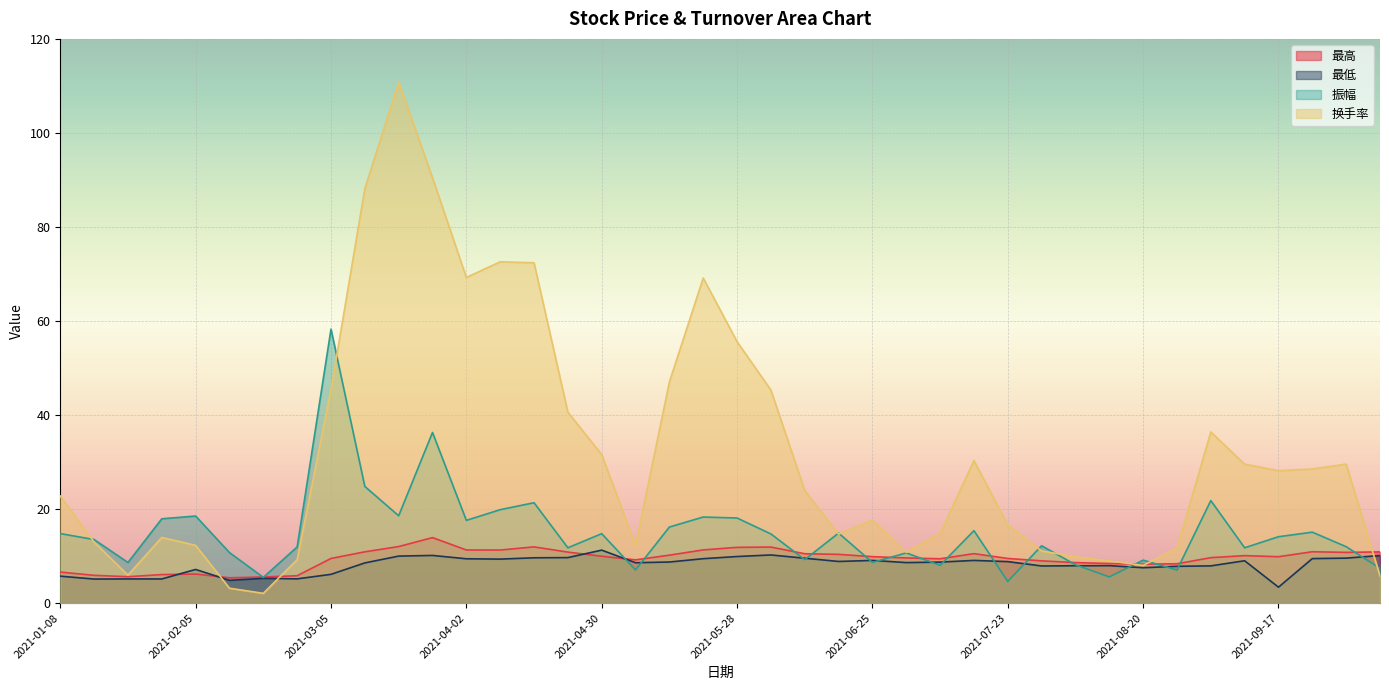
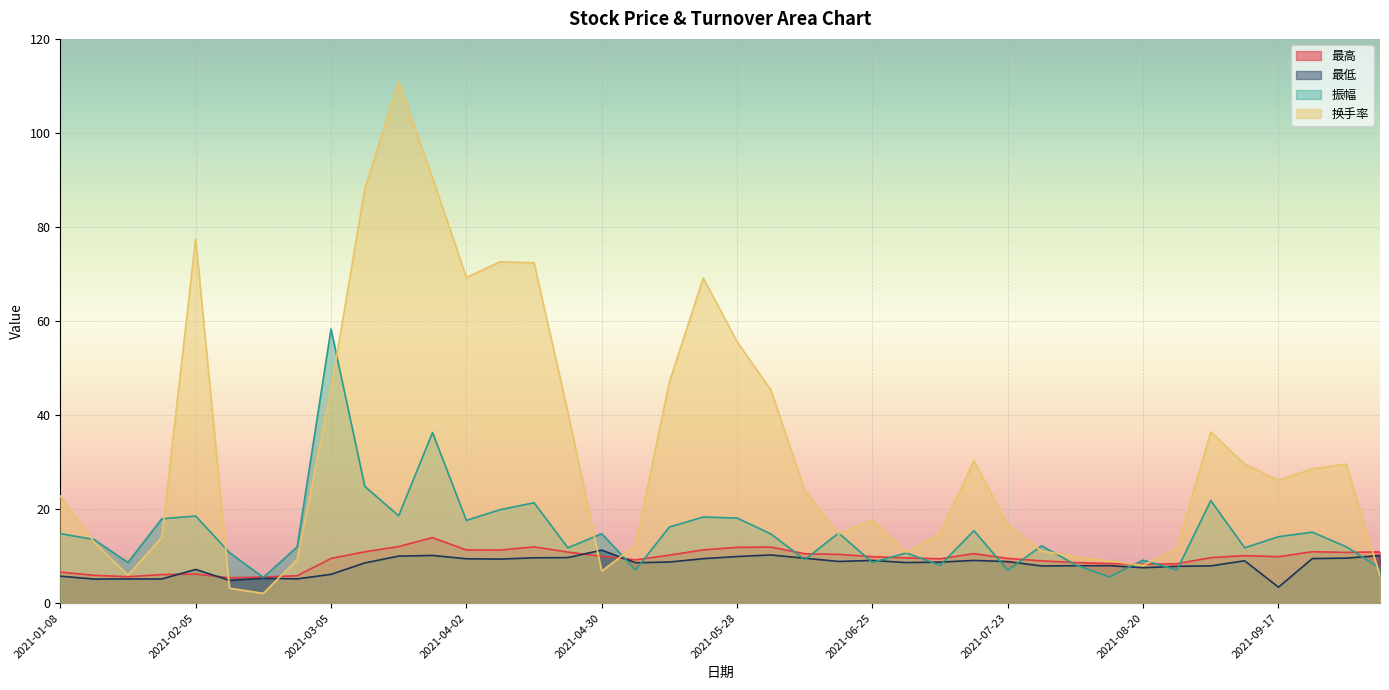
换手率, 2021-02-05: 12 -> 77
换手率, 2021-04-30: 32 -> 7
振幅, 2021-07-23: 5 -> 7
换手率, 2021-09-17: 28 -> 26
